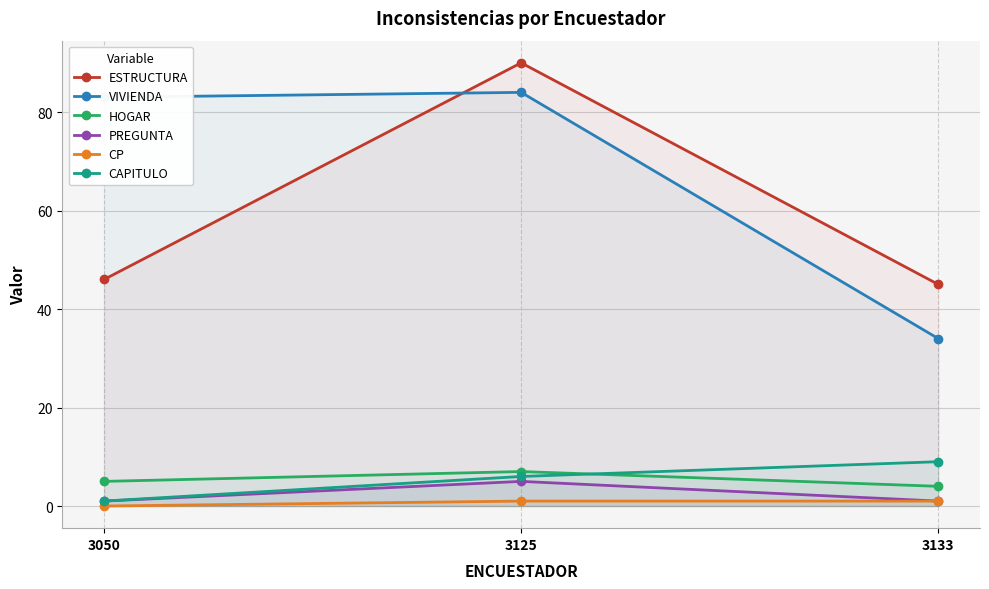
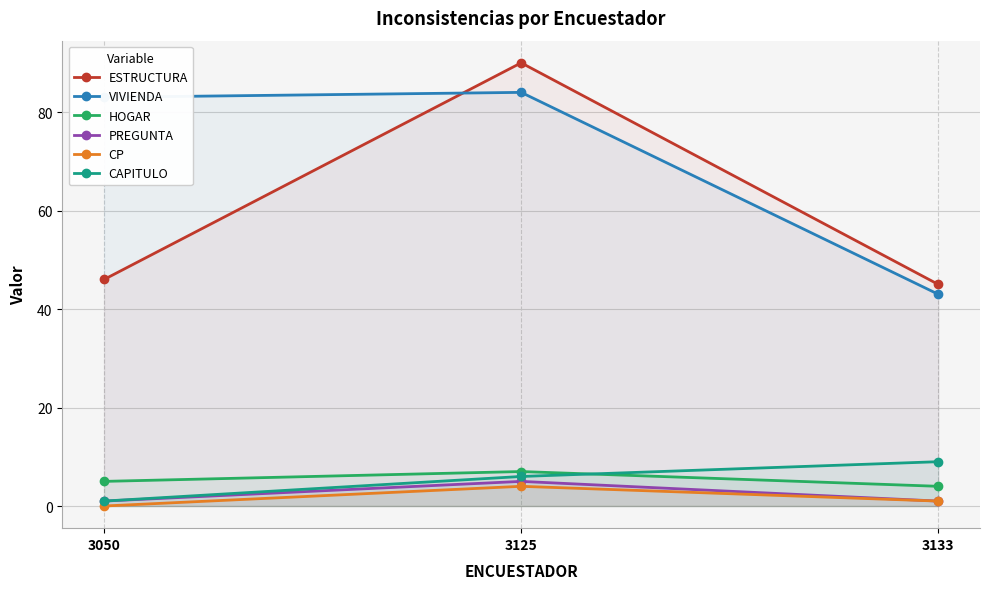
CP, 3125: 1 -> 4
VIVIENDA, 3133: 34 -> 43
